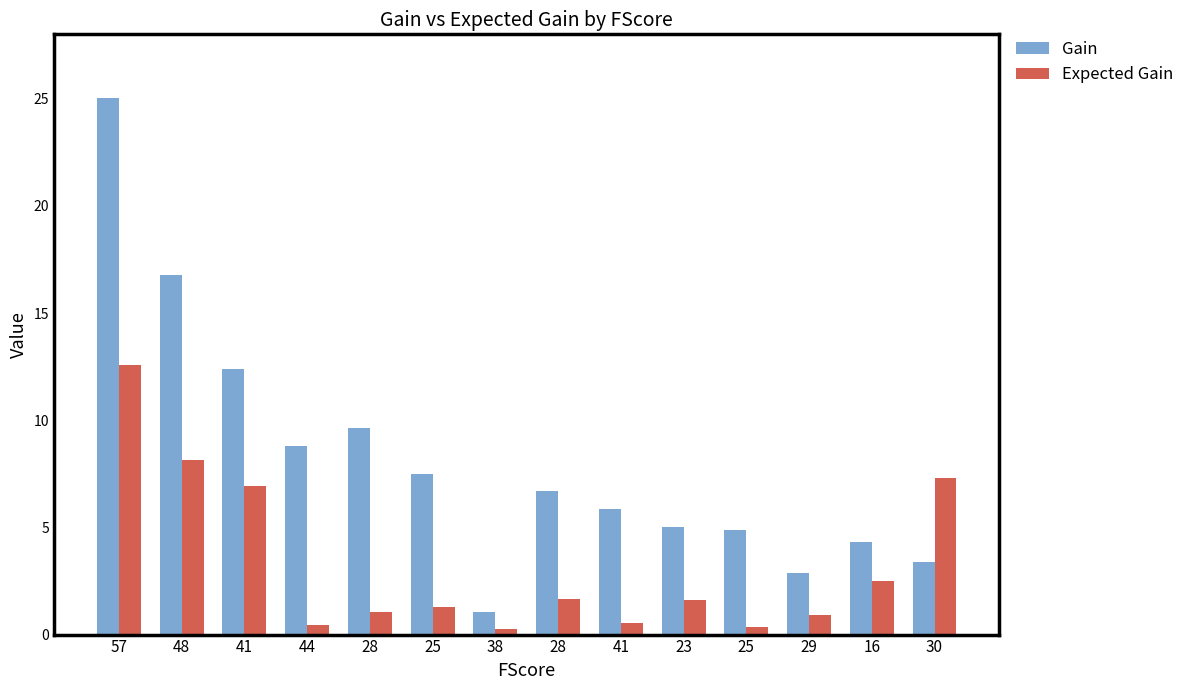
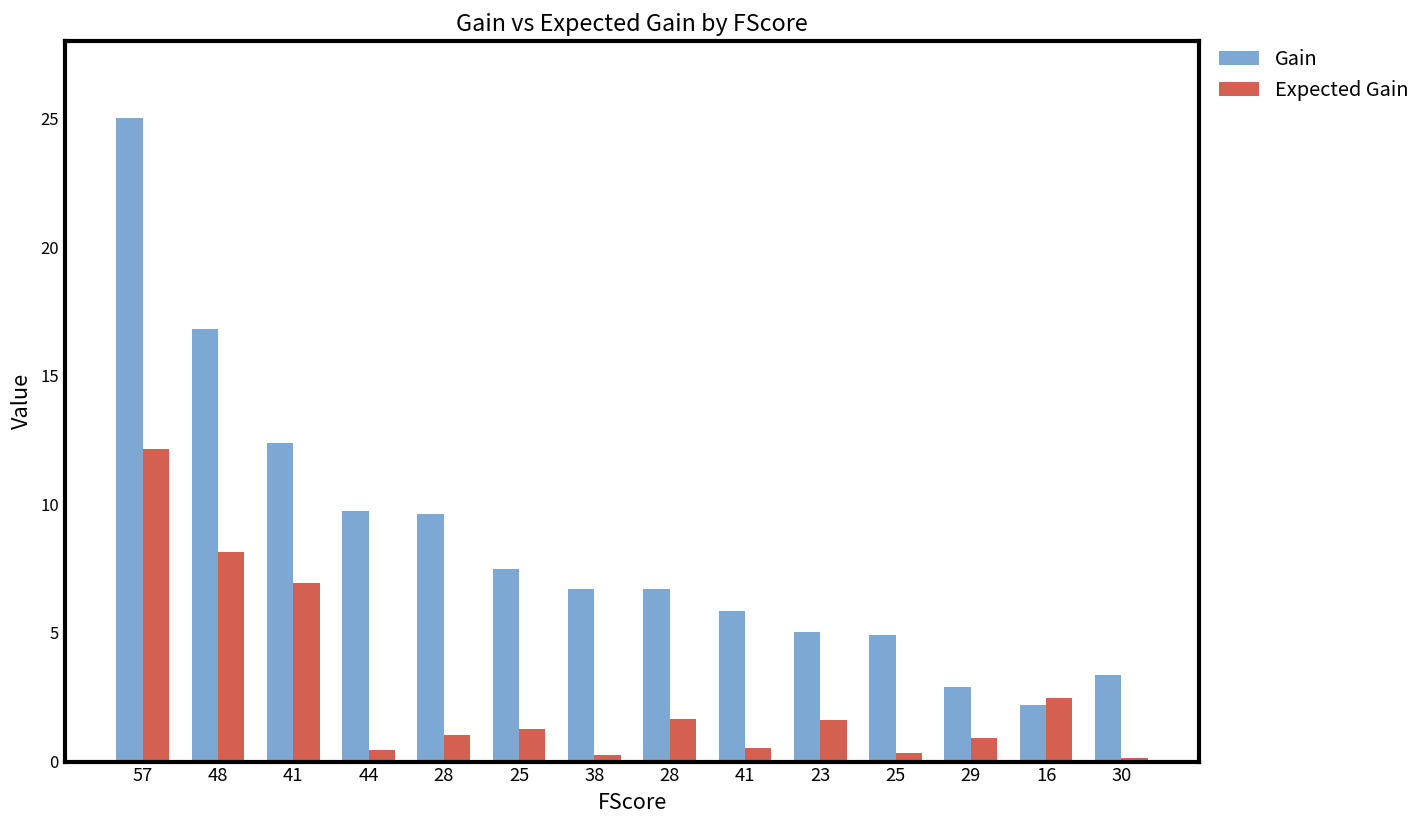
Expected Gain, 57: 12.6 -> 12.2
Gain, 44: 8.8 -> 9.7
Gain, 38: 1.0 -> 6.7
Gain, 16: 4.3 -> 2.2
Expected Gain, 30: 7.3 -> 0.1
